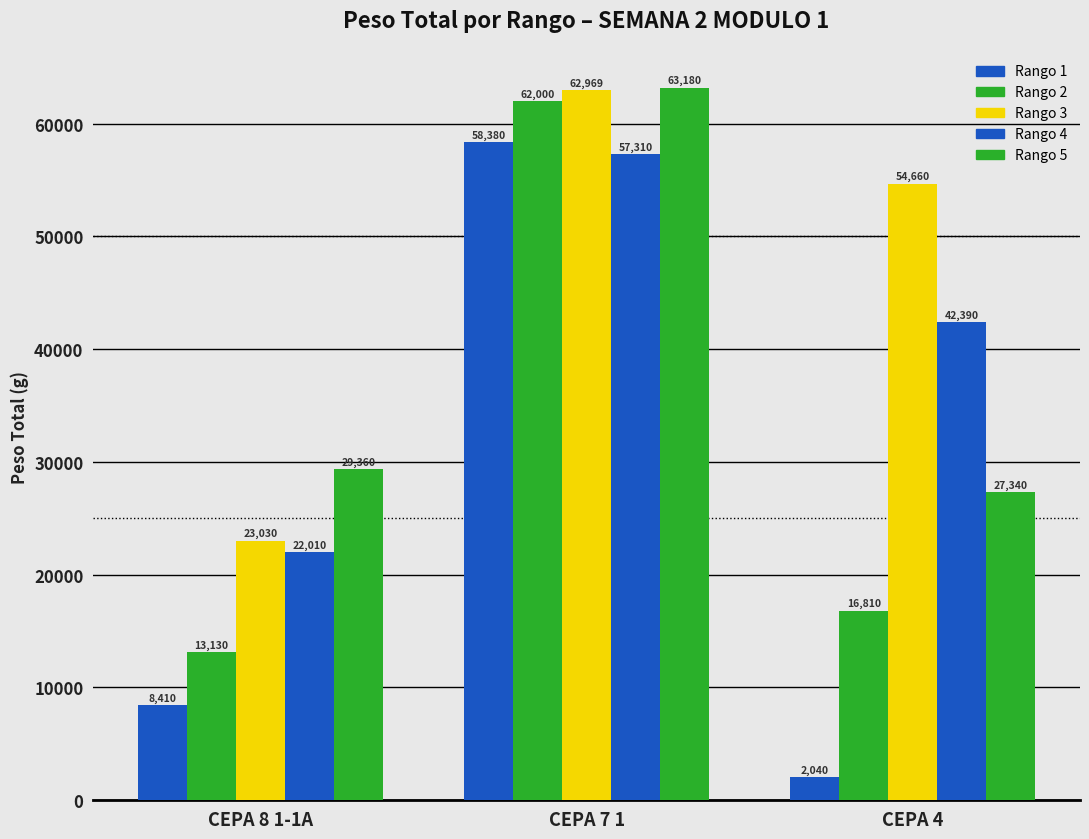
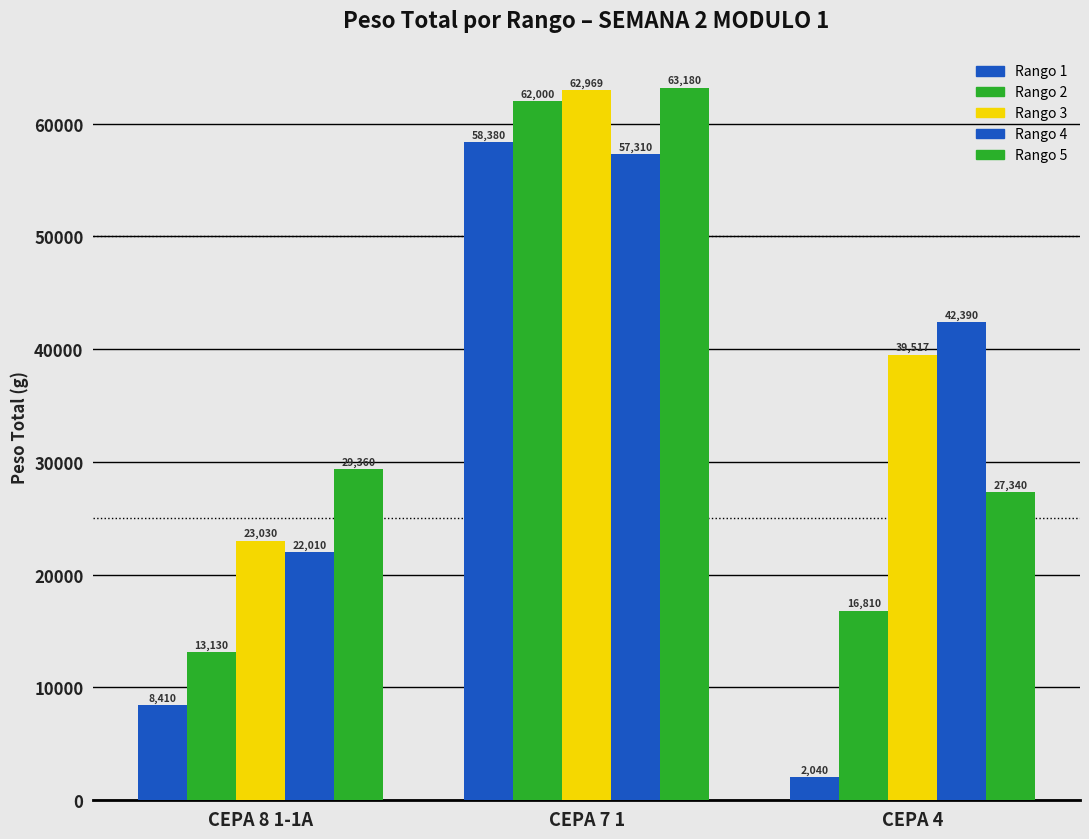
Rango 3, CEPA 4: 54,660 -> 39,517
